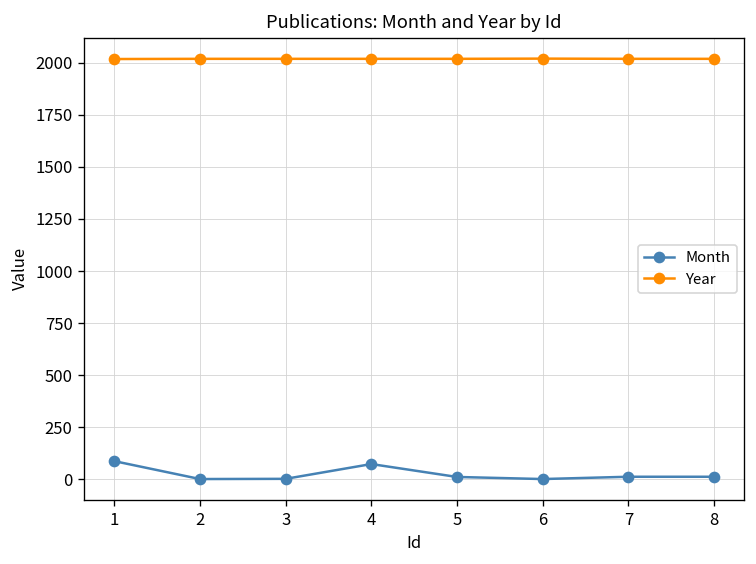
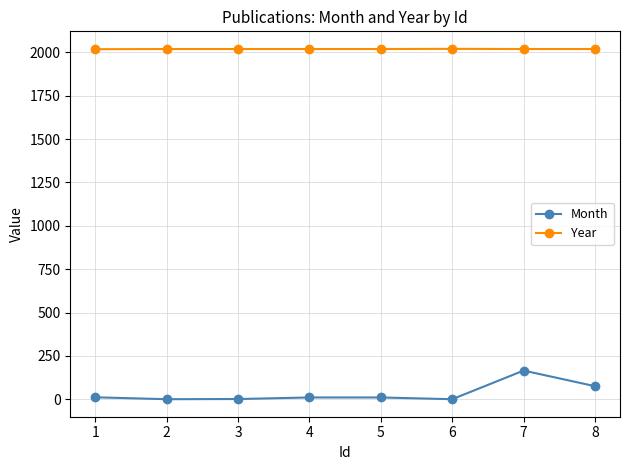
Month, 1: 90 -> 10
Month, 4: 70 -> 10
Month, 7: 10 -> 170
Month, 8: 10 -> 80
